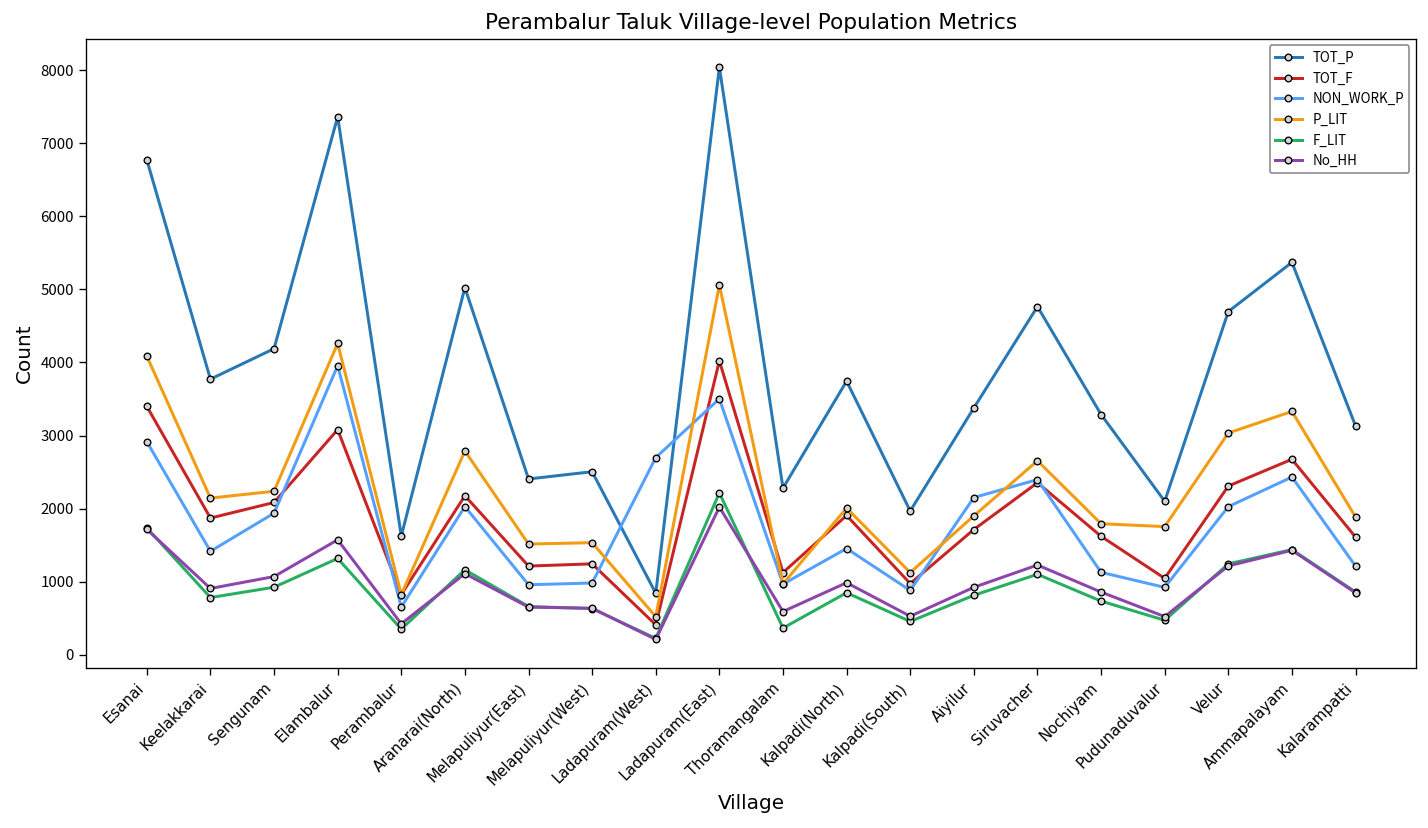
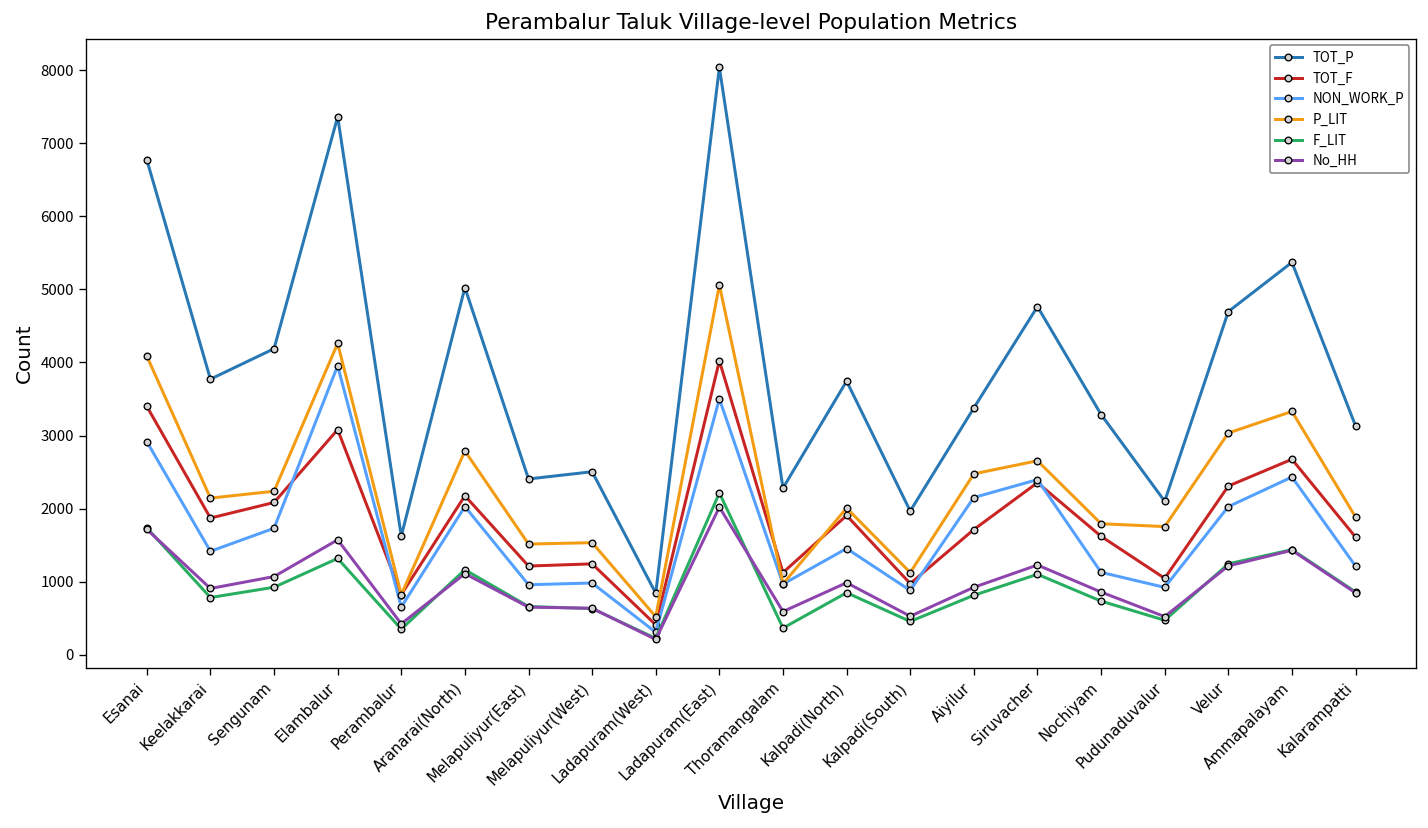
NON_WORK_P, Sengunam: 1900 -> 1700
NON_WORK_P, Ladapuram(West): 2700 -> 300
P_LIT, Aiyilur: 1900 -> 2500
